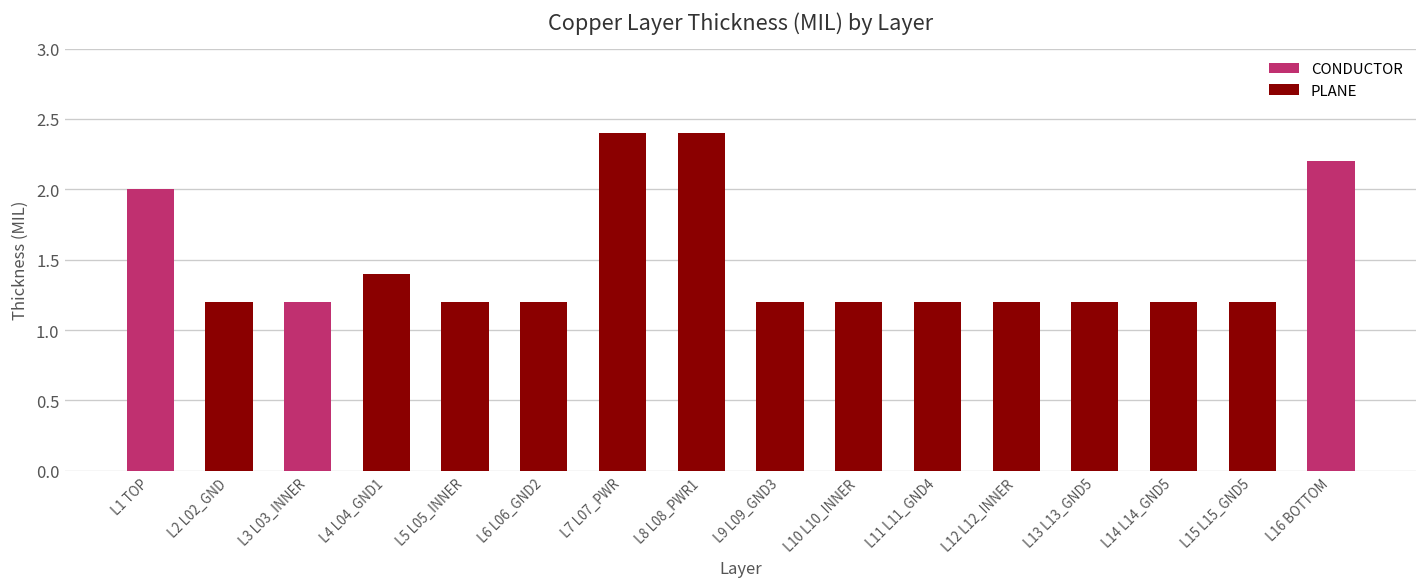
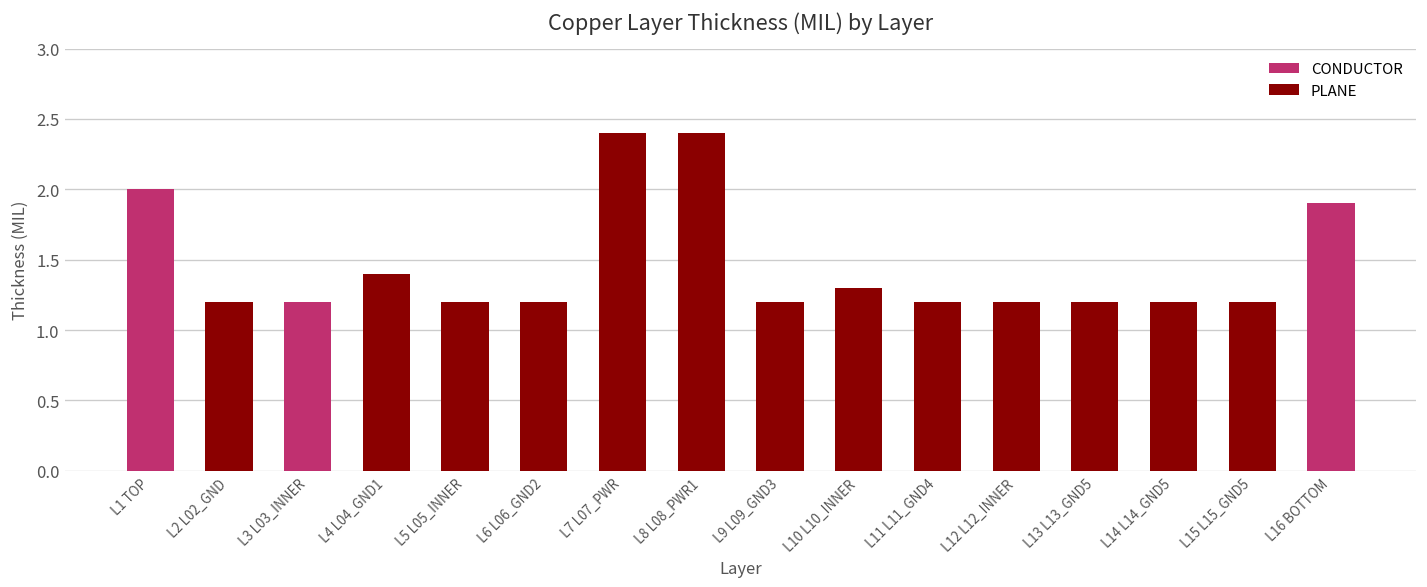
PLANE, L10 L10_INNER: 1.2 -> 1.3
CONDUCTOR, L16 BOTTOM: 2.2 -> 1.9
